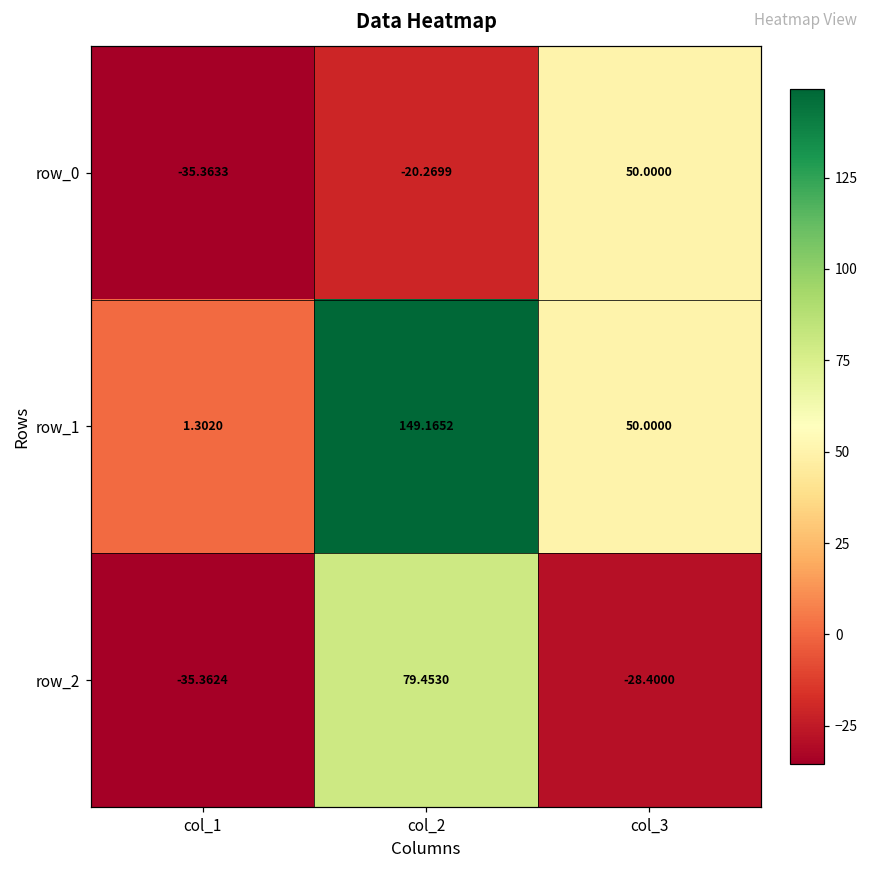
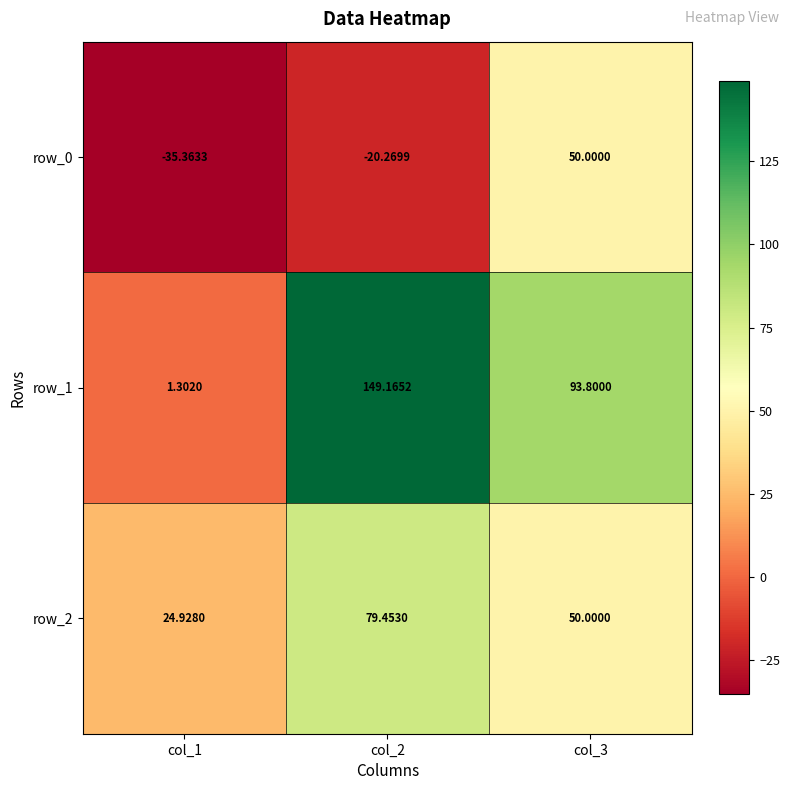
row_1, col_3: 50.0000 -> 93.8000
row_2, col_1: -35.3624 -> 24.9280
row_2, col_3: -28.4000 -> 50.0000
